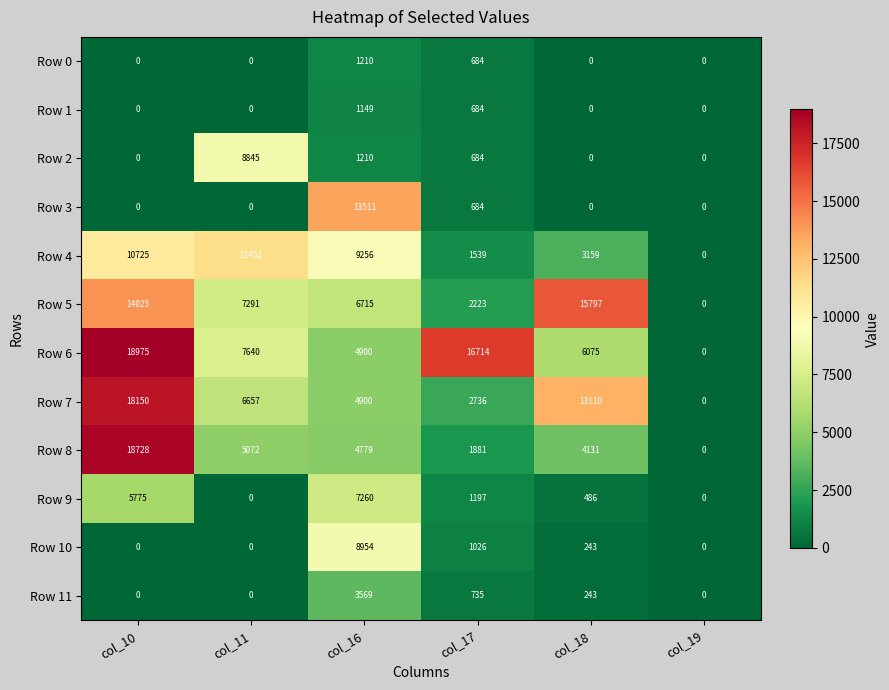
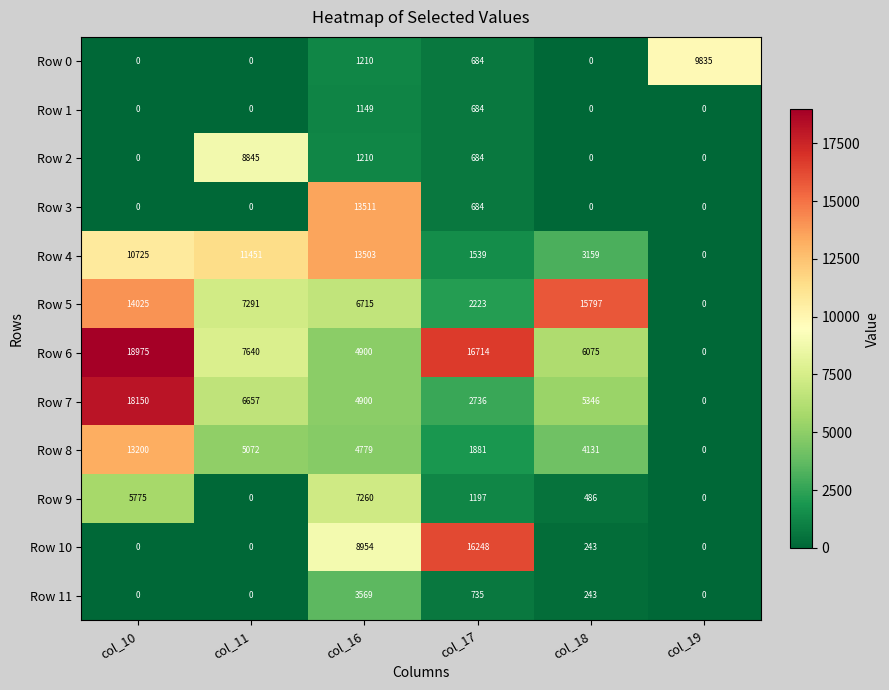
Row 0, col_19: 0 -> 9835
Row 4, col_16: 9256 -> 13503
Row 7, col_18: 13110 -> 5346
Row 8, col_10: 18728 -> 13200
Row 10, col_17: 1026 -> 16248
